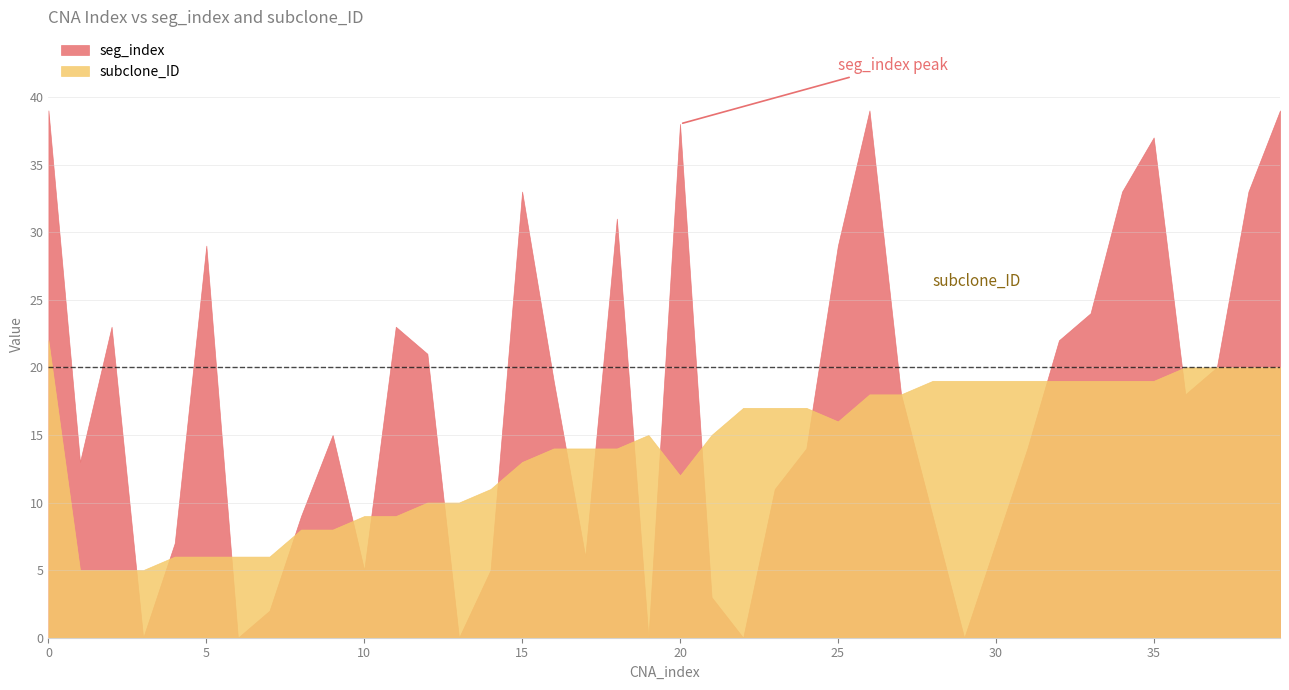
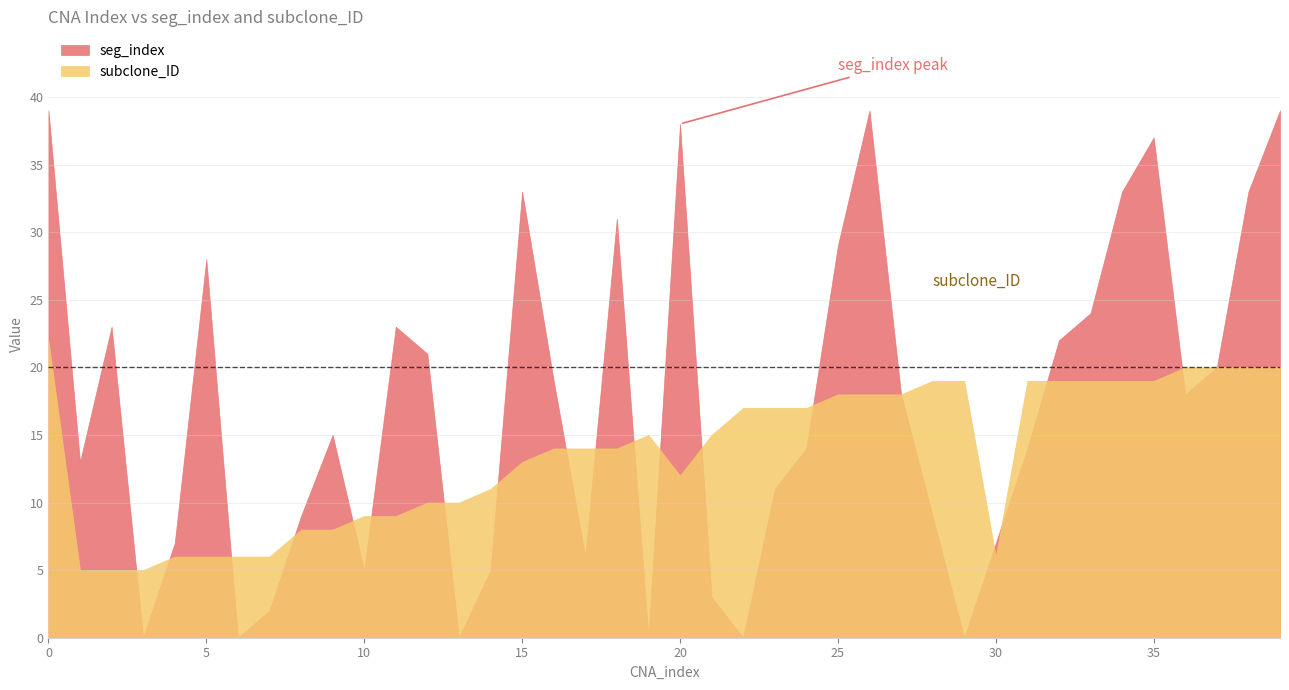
seg_index, 5: 29 -> 28
subclone_ID, 25: 16 -> 18
subclone_ID, 30: 19 -> 6
